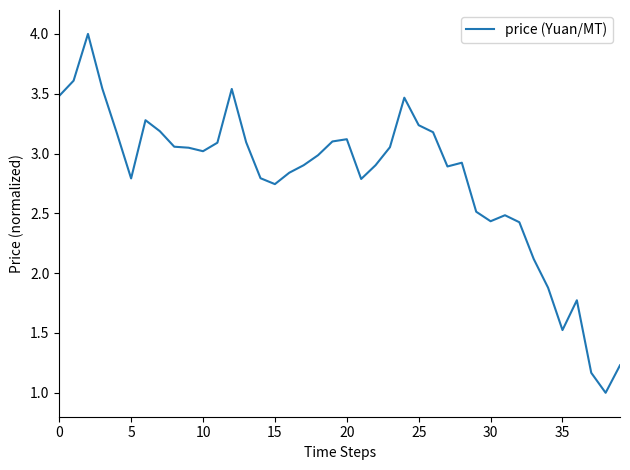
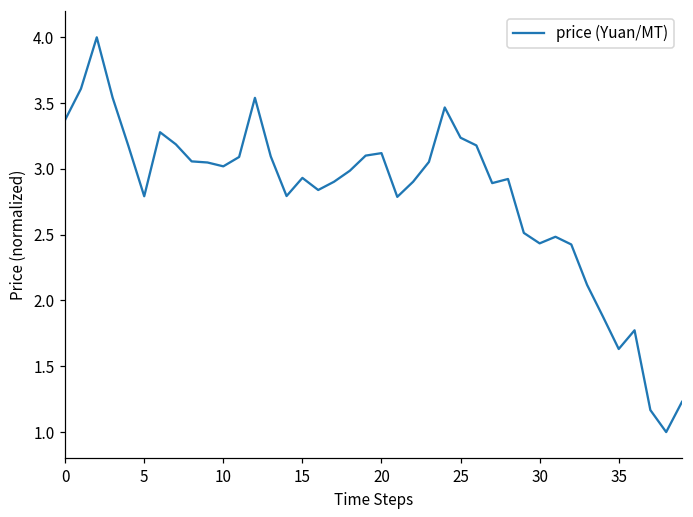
0: 3.48 -> 3.37
15: 2.74 -> 2.93
35: 1.52 -> 1.63
